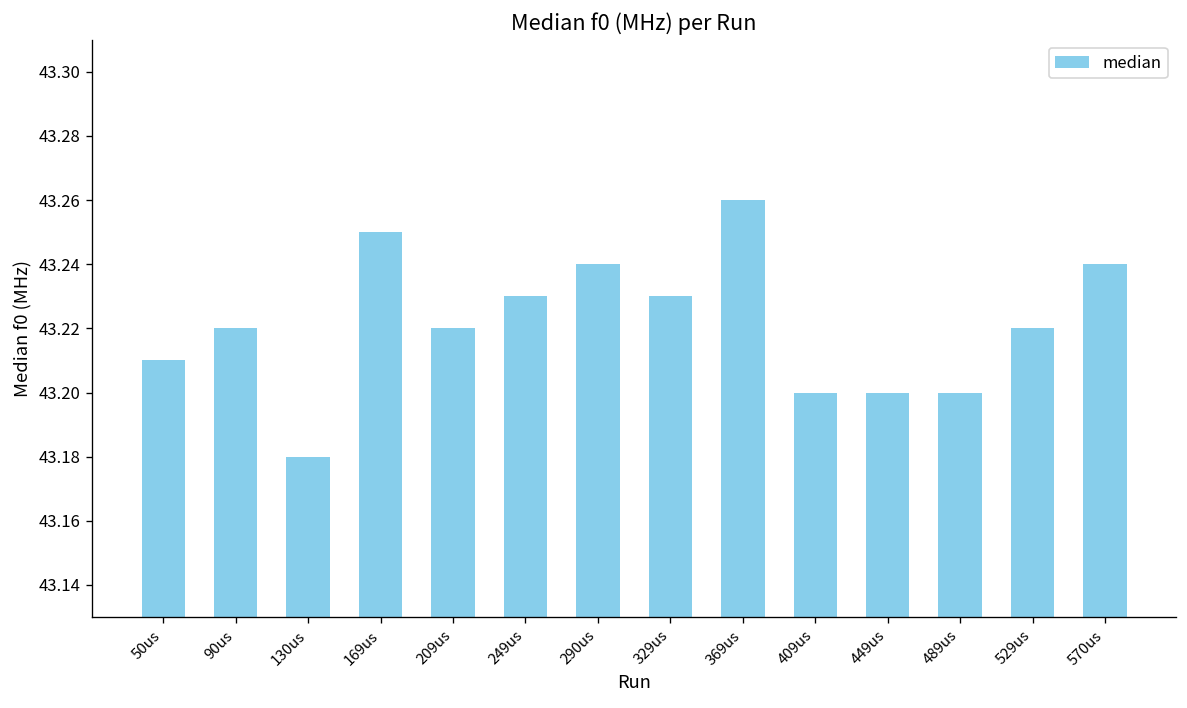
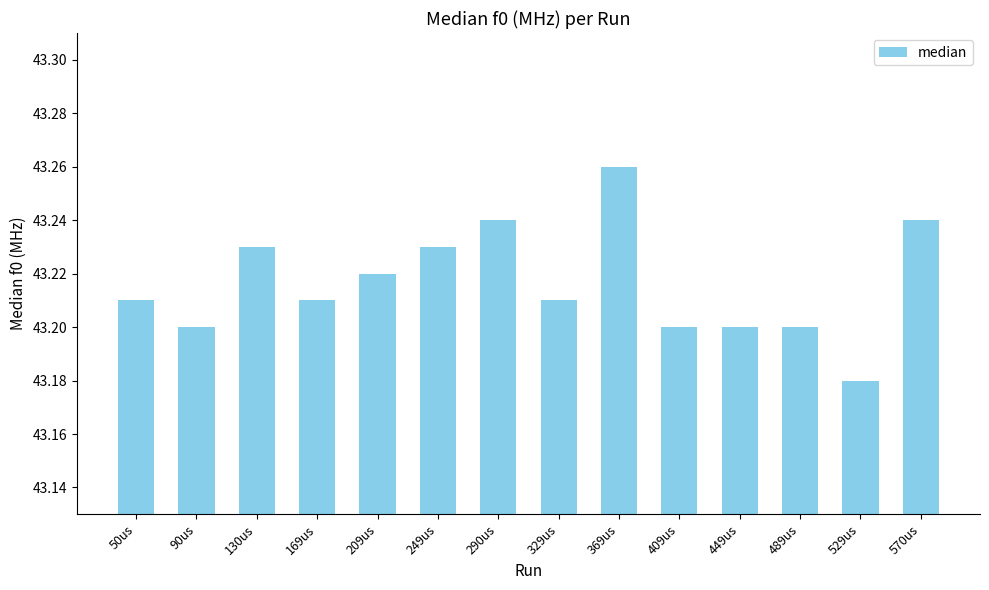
90us: 43.22 -> 43.20
130us: 43.18 -> 43.23
169us: 43.25 -> 43.21
329us: 43.23 -> 43.21
529us: 43.22 -> 43.18
